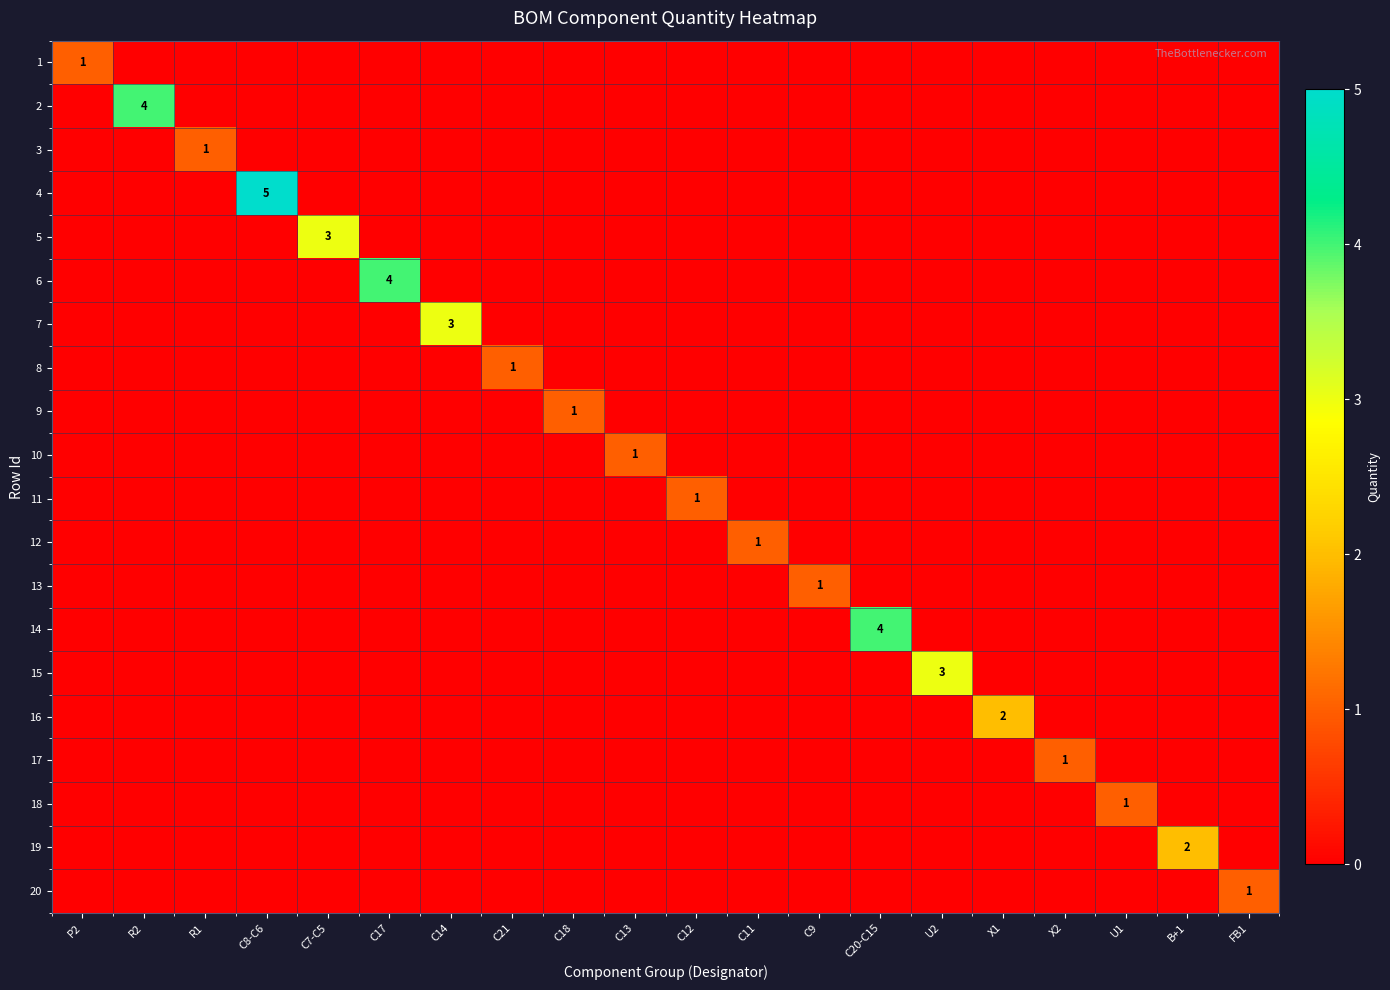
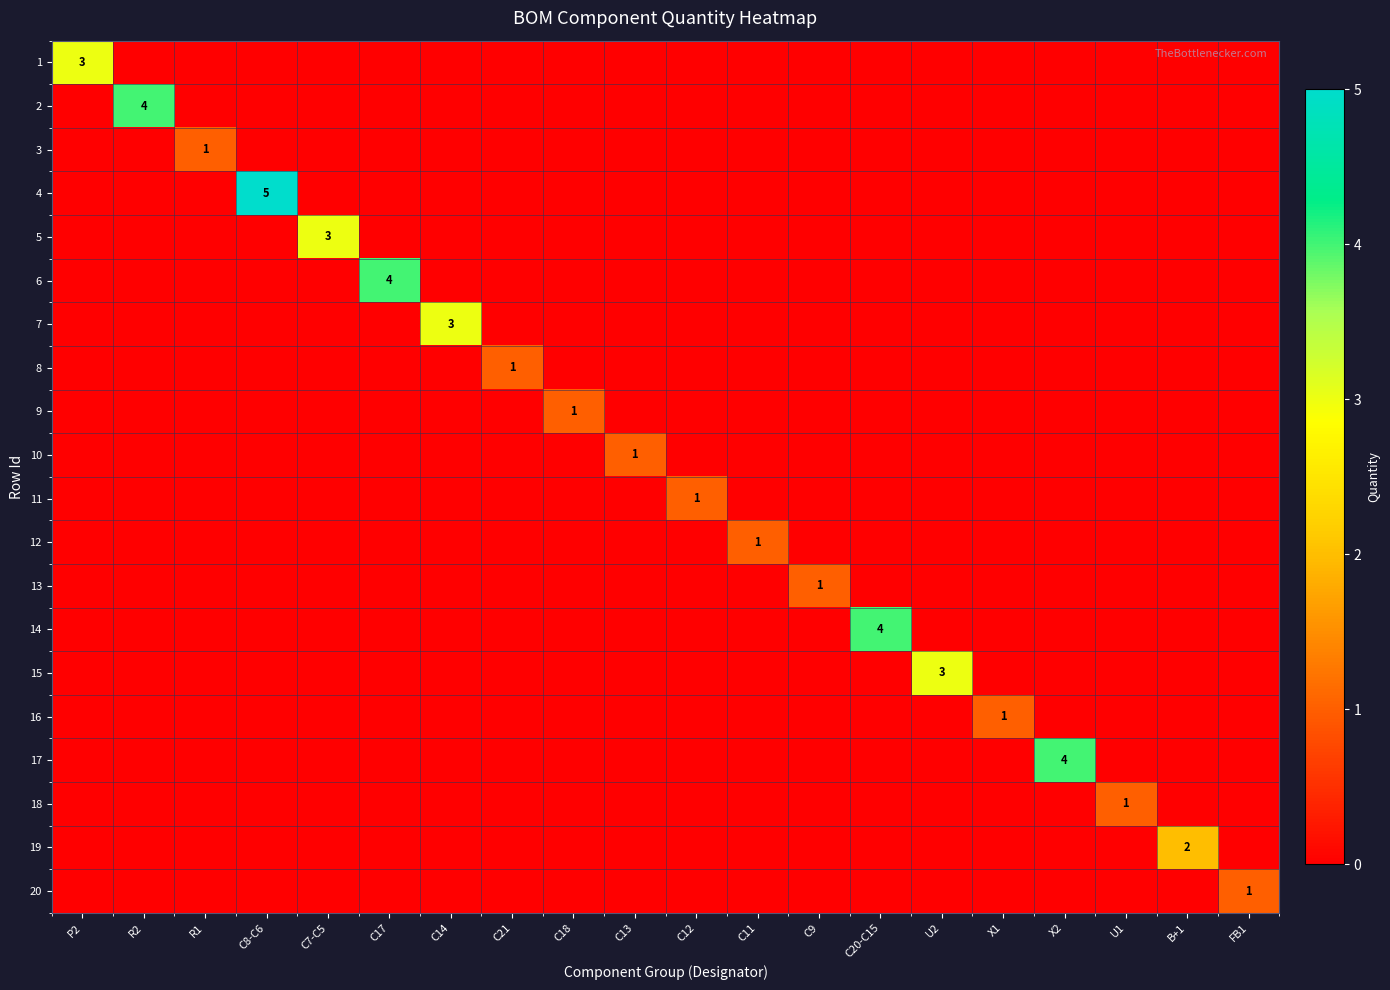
1, P2: 1 -> 3
16, X1: 2 -> 1
17, X2: 1 -> 4
